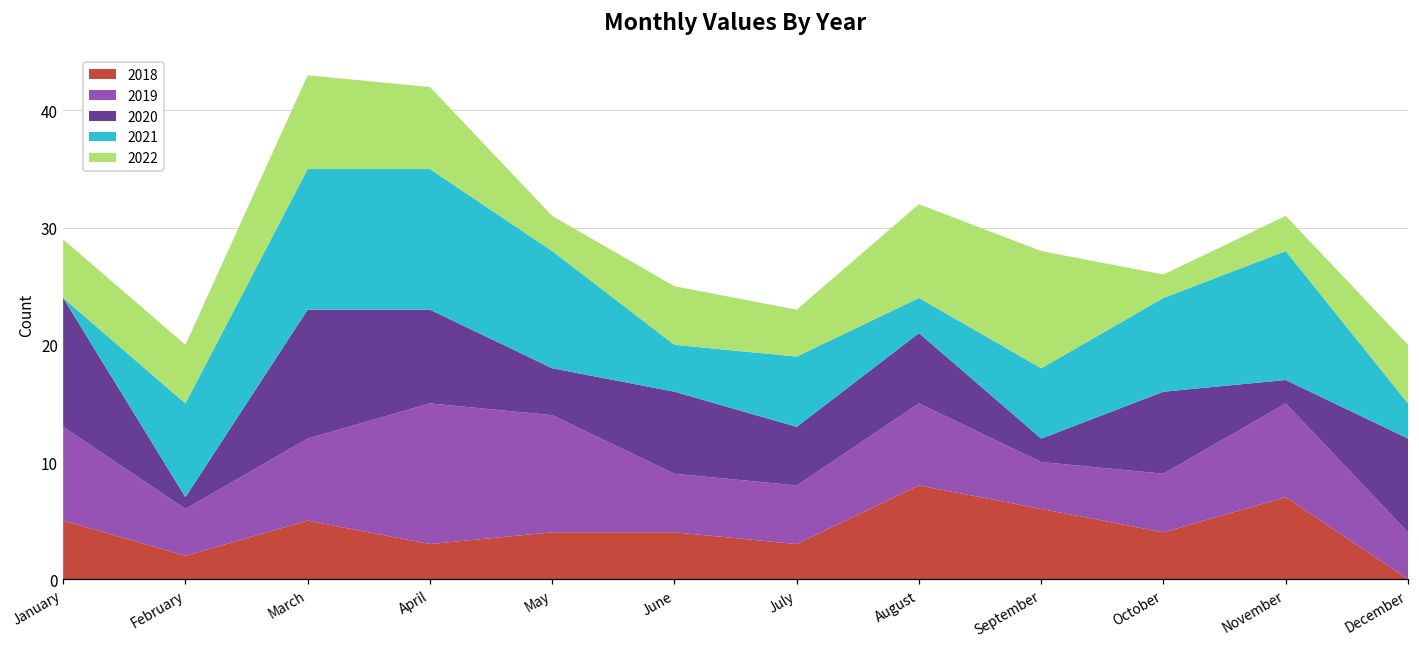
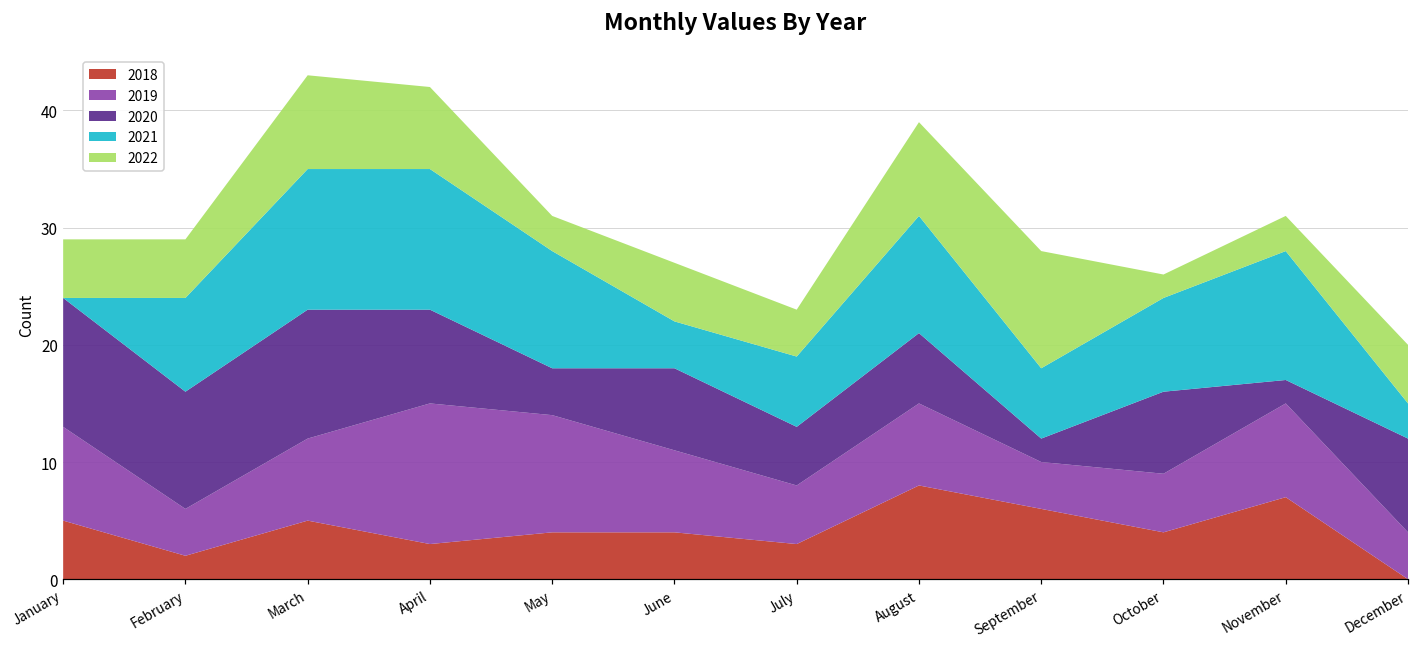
2020, February: 1 -> 10
2019, June: 5 -> 7
2021, August: 3 -> 10
